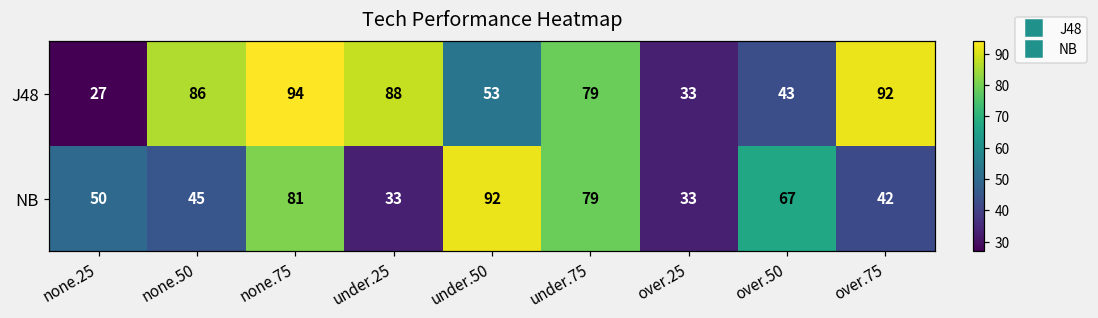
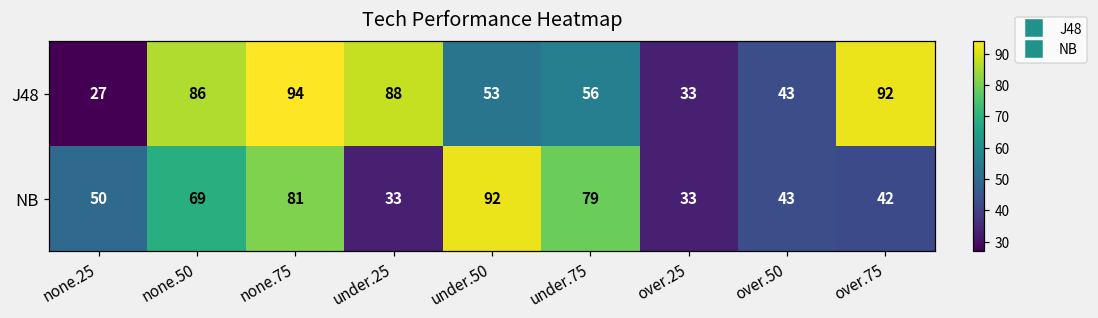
J48, under.75: 79 -> 56
NB, none.50: 45 -> 69
NB, over.50: 67 -> 43
